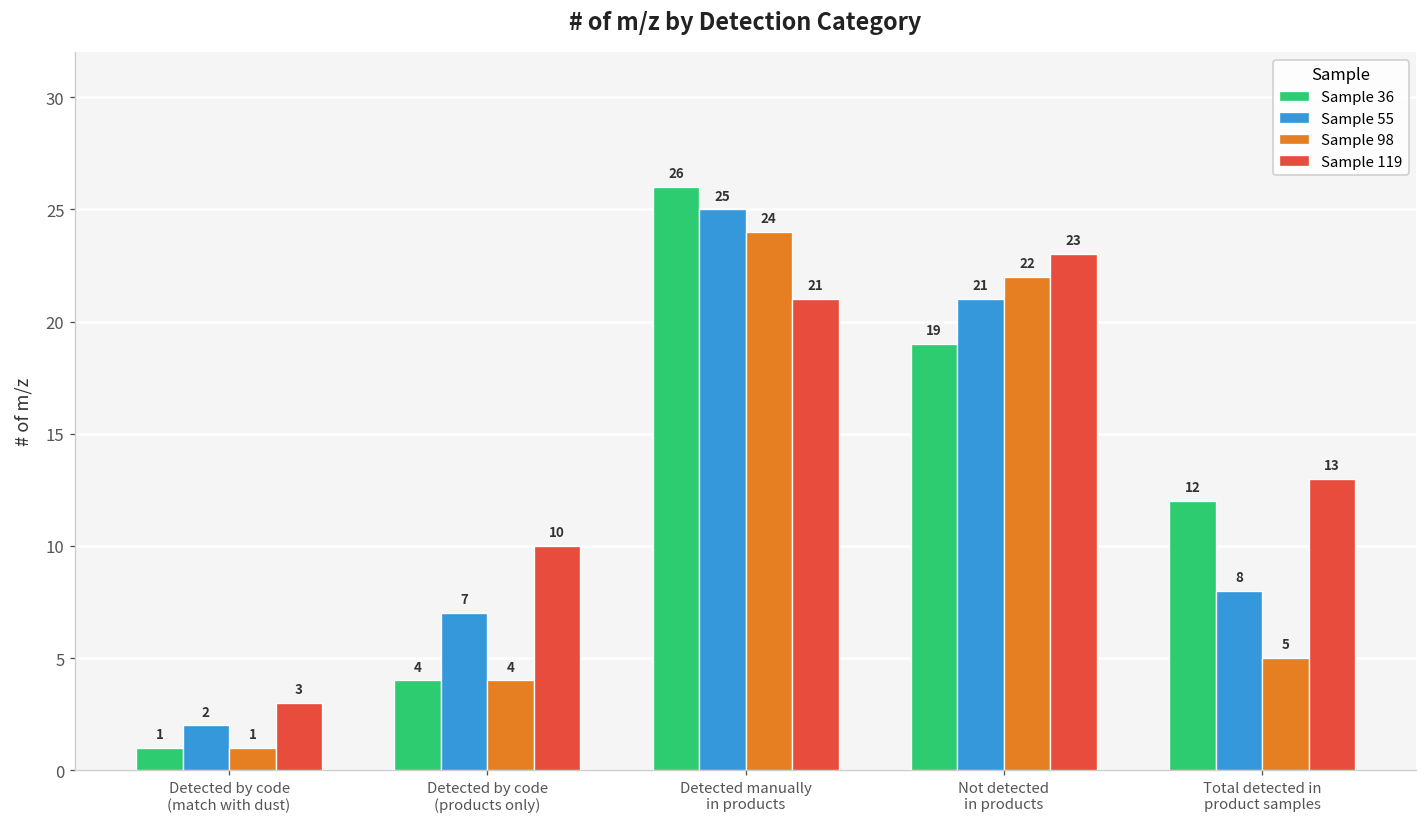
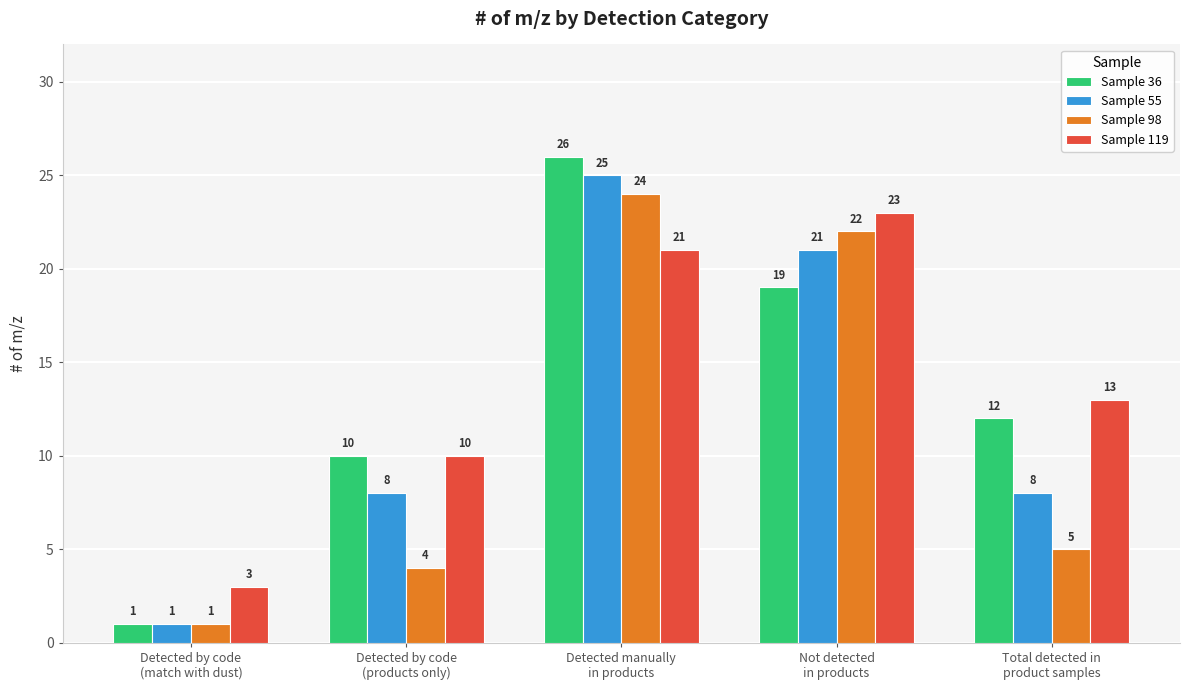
Sample 55, Detected by code (match with dust): 2 -> 1
Sample 36, Detected by code (products only): 4 -> 10
Sample 55, Detected by code (products only): 7 -> 8
